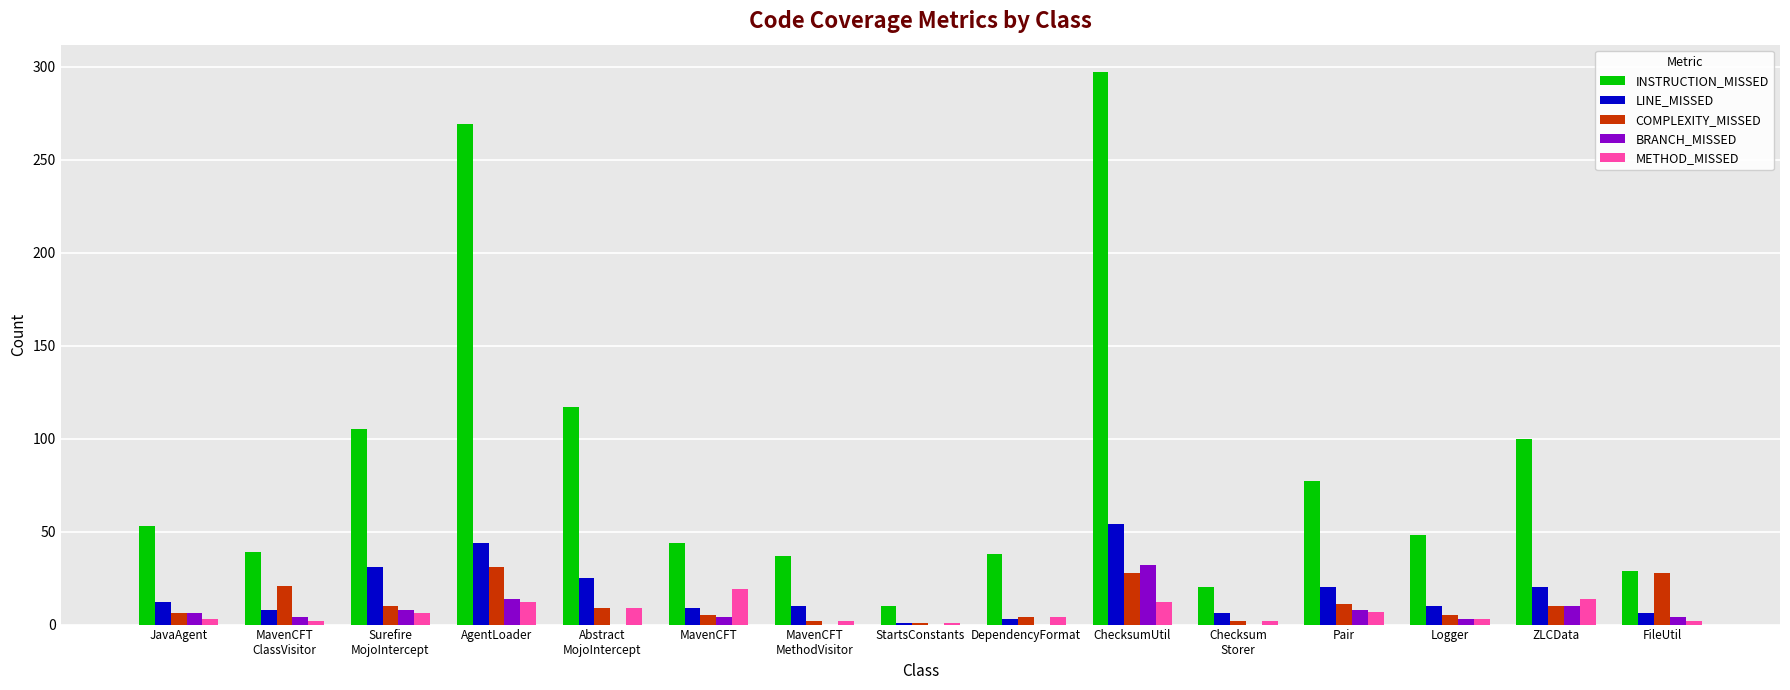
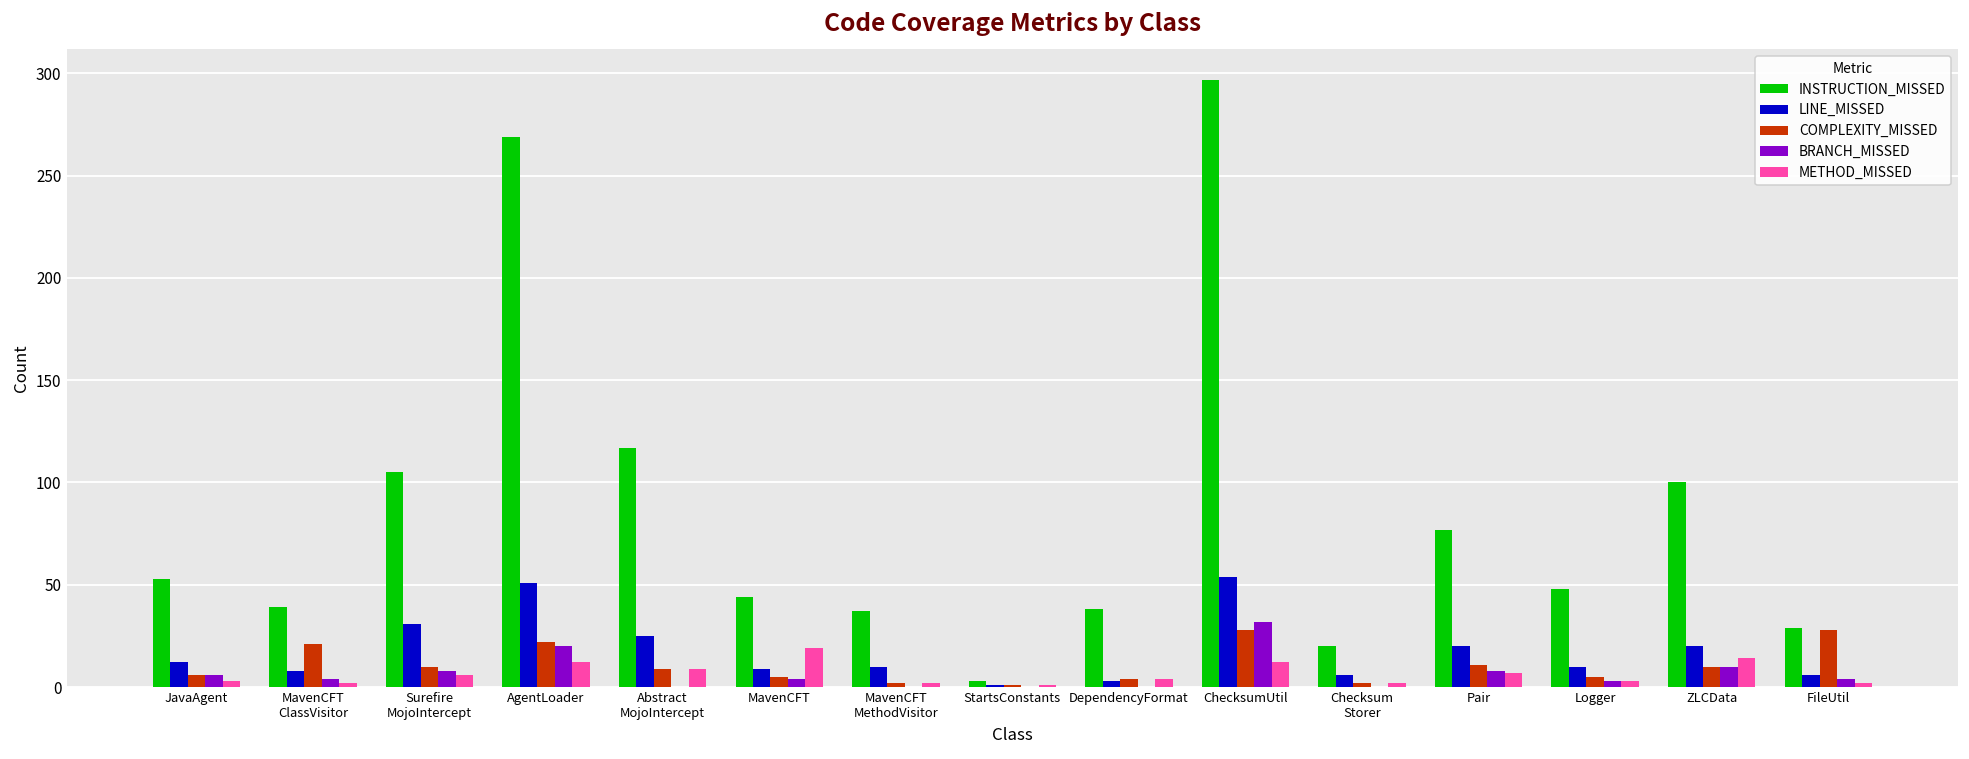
LINE_MISSED, AgentLoader: 44 -> 51
COMPLEXITY_MISSED, AgentLoader: 31 -> 22
BRANCH_MISSED, AgentLoader: 14 -> 20
INSTRUCTION_MISSED, StartsConstants: 10 -> 3
